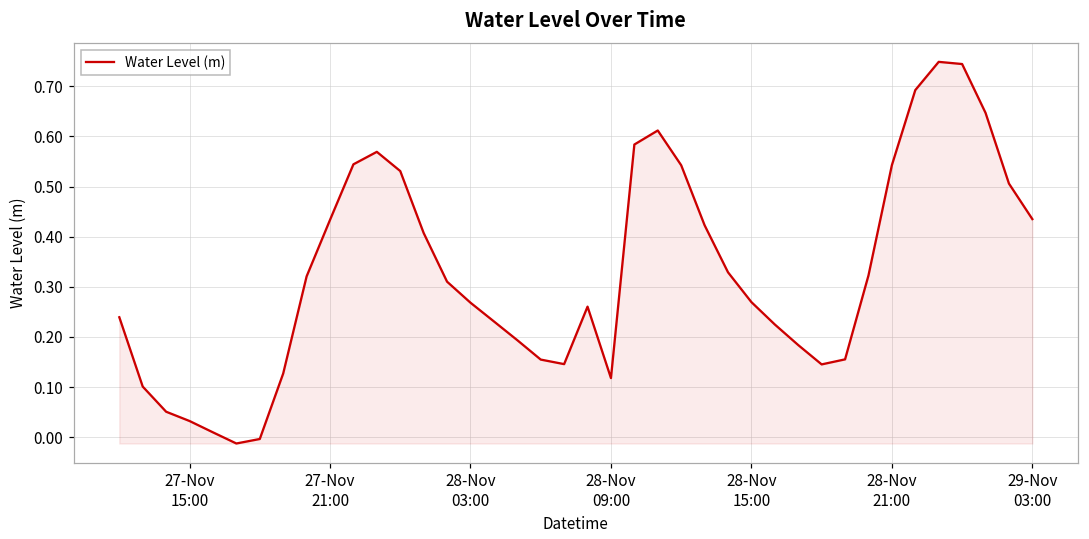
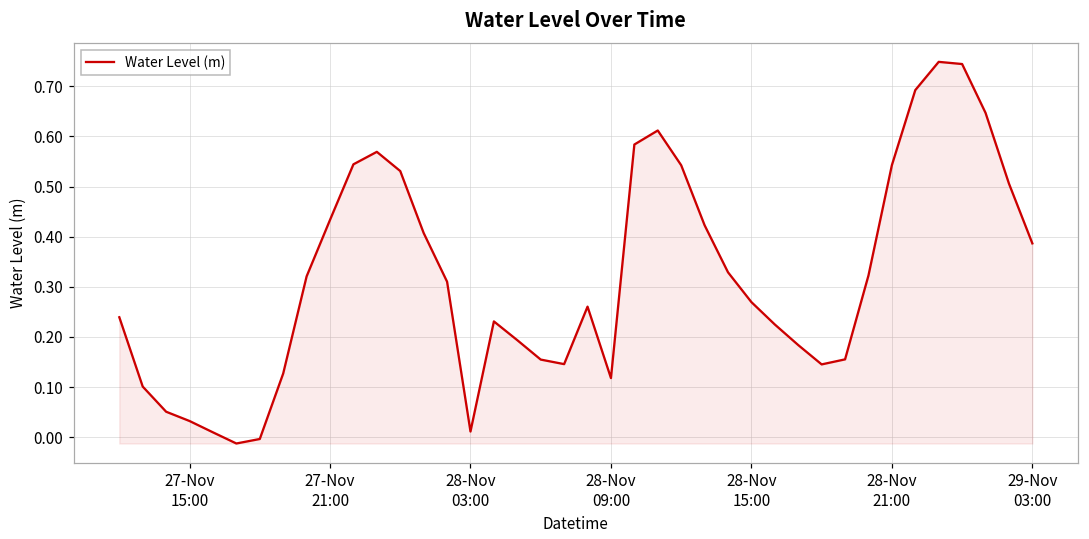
28-Nov 03:00: 0.27 -> 0.01
29-Nov 03:00: 0.44 -> 0.39
